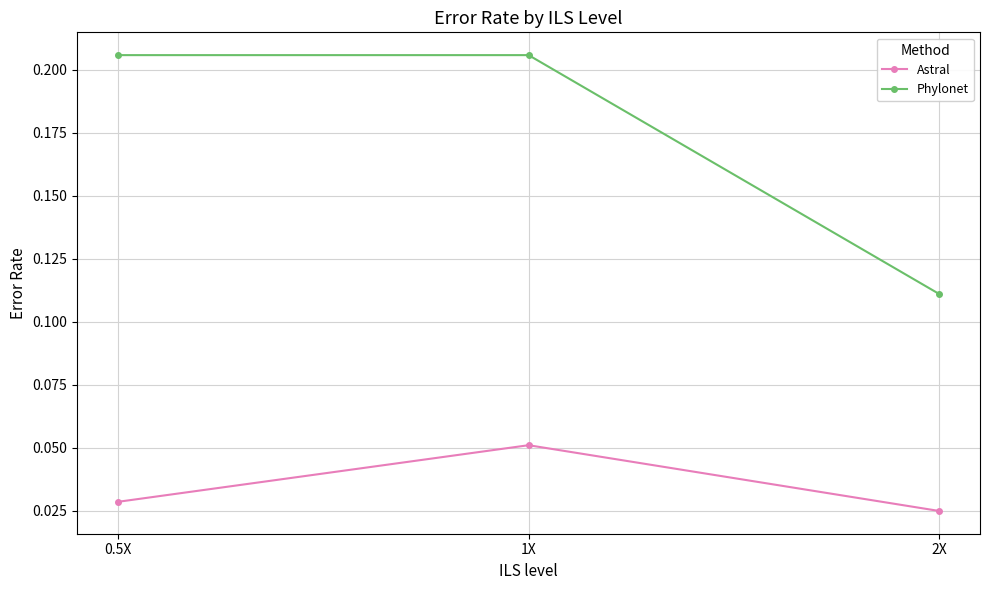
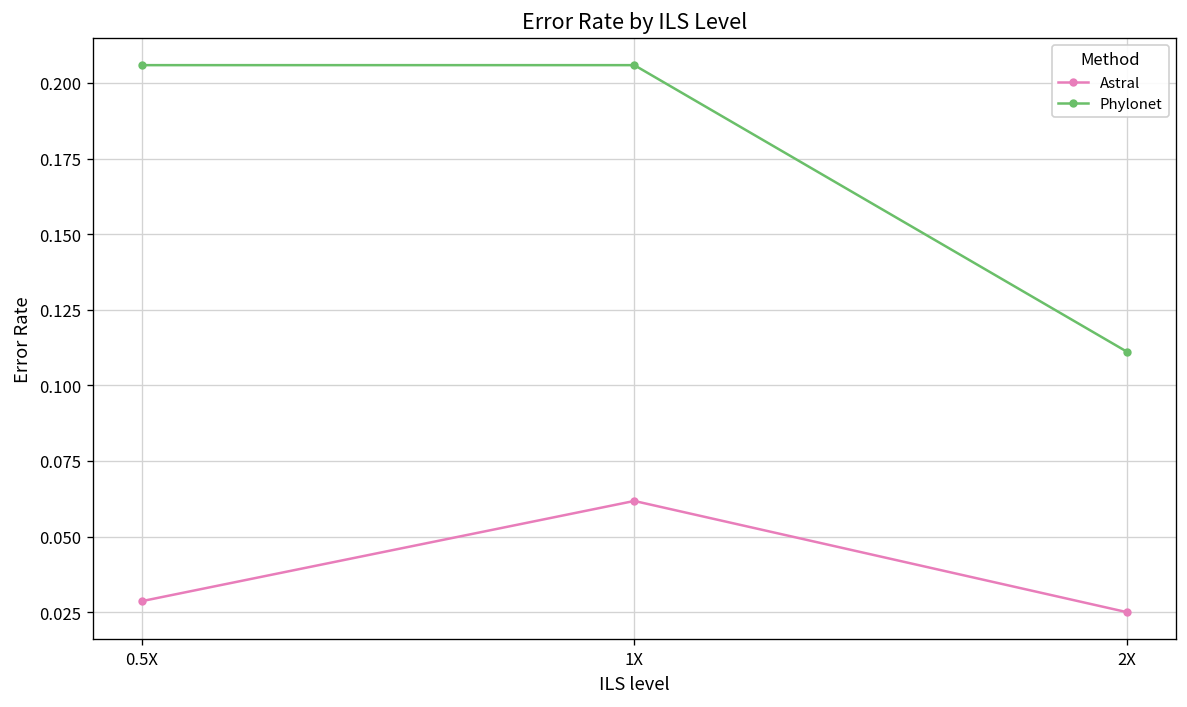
Astral, 1X: 0.051 -> 0.062
